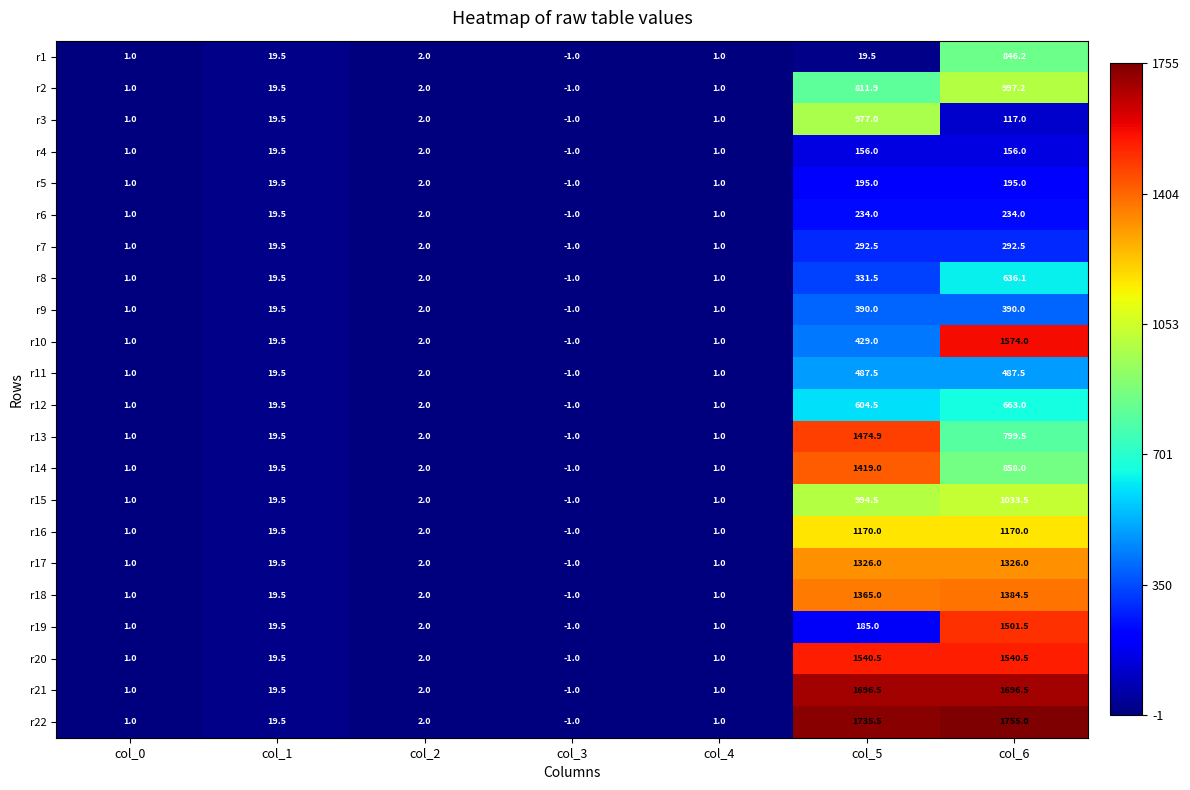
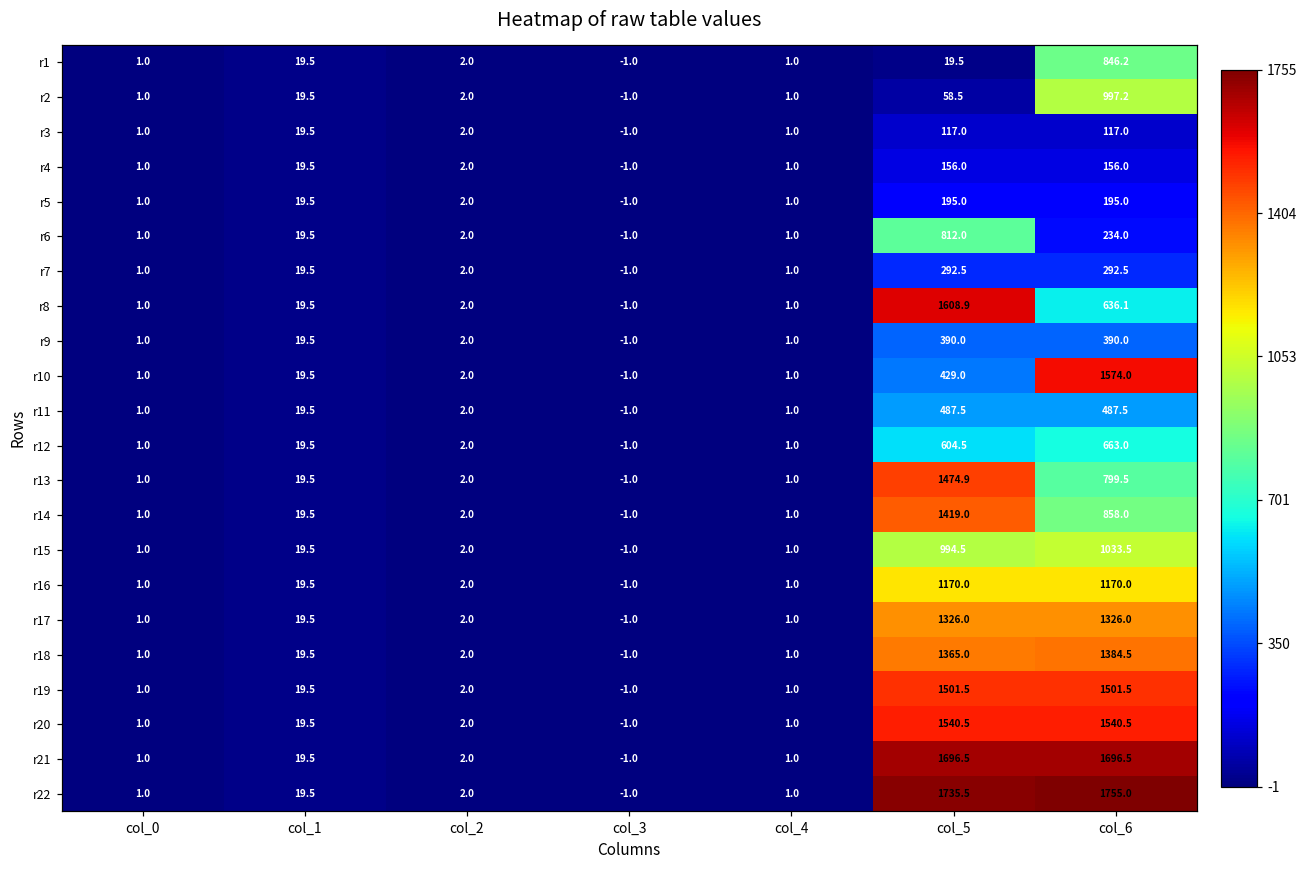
r2, col_5: 811.9 -> 58.5
r3, col_5: 977.0 -> 117.0
r6, col_5: 234.0 -> 812.0
r8, col_5: 331.5 -> 1608.9
r19, col_5: 185.0 -> 1501.5
